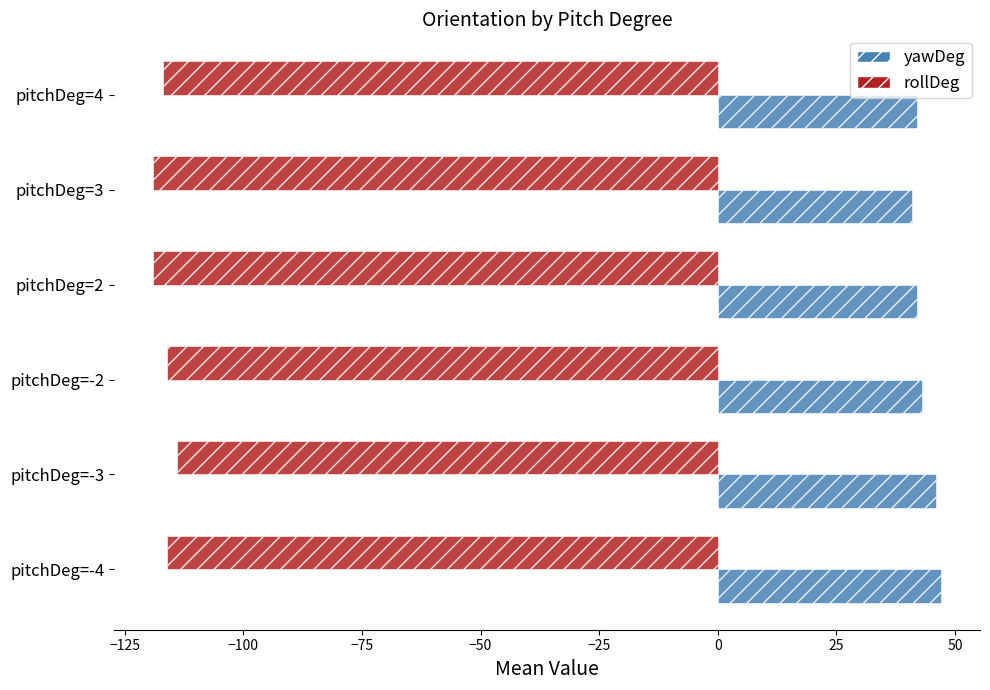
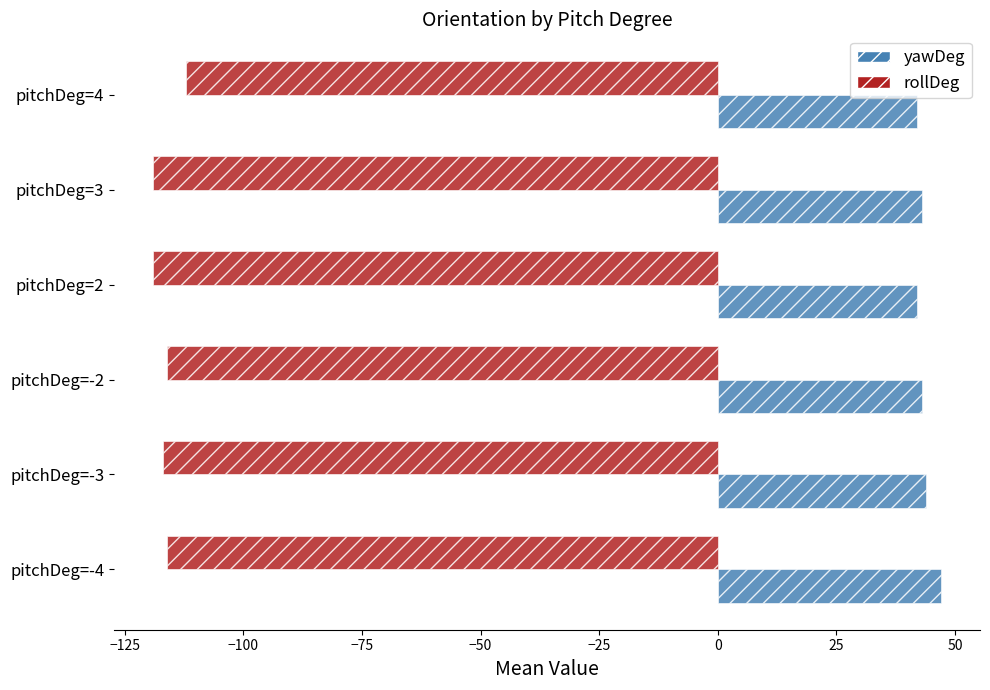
rollDeg, pitchDeg=4: -117 -> -112
yawDeg, pitchDeg=3: 41 -> 43
rollDeg, pitchDeg=-3: -114 -> -117
yawDeg, pitchDeg=-3: 46 -> 44
